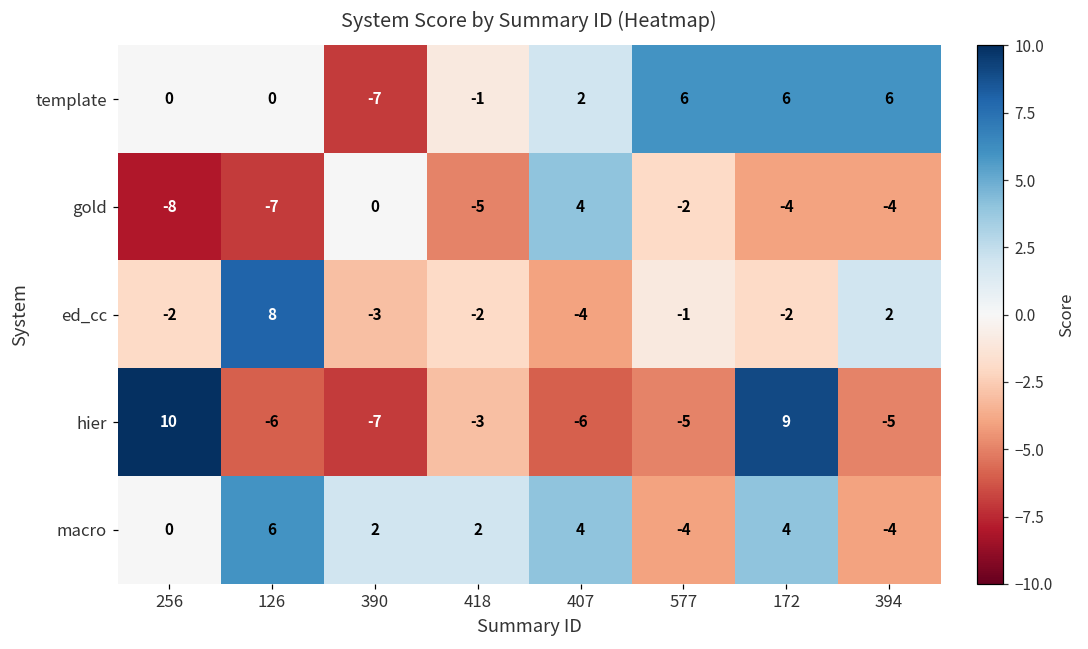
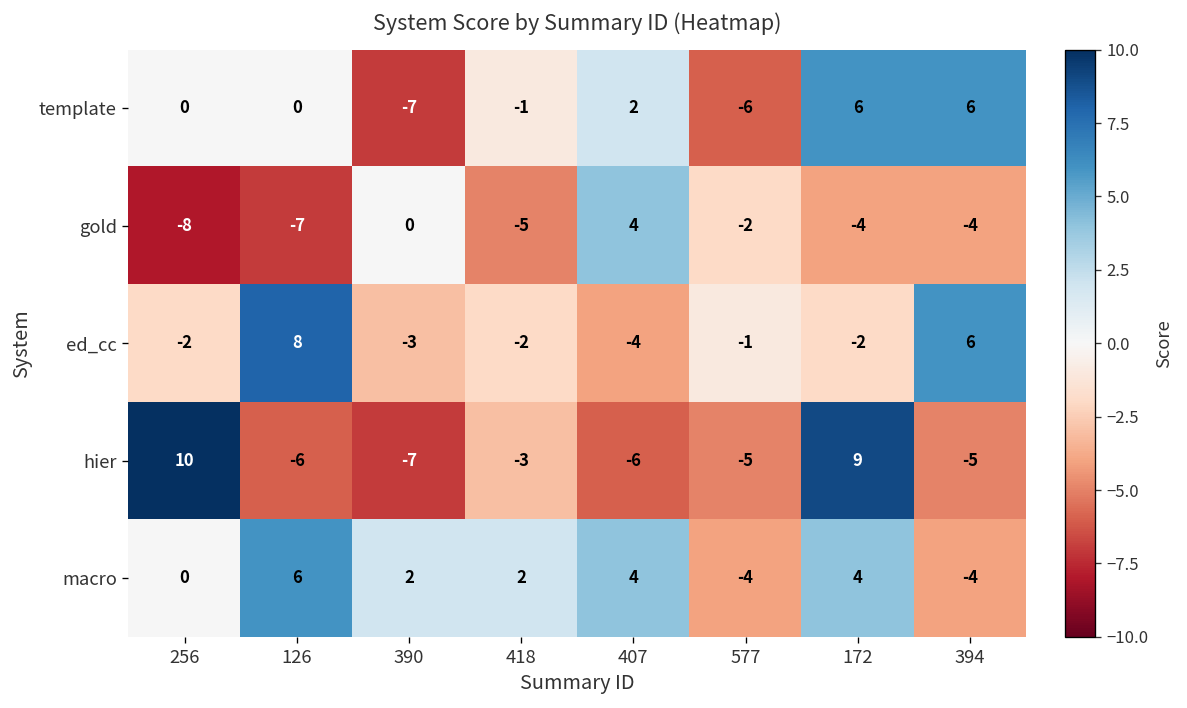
template, 577: 6 -> -6
ed_cc, 394: 2 -> 6
